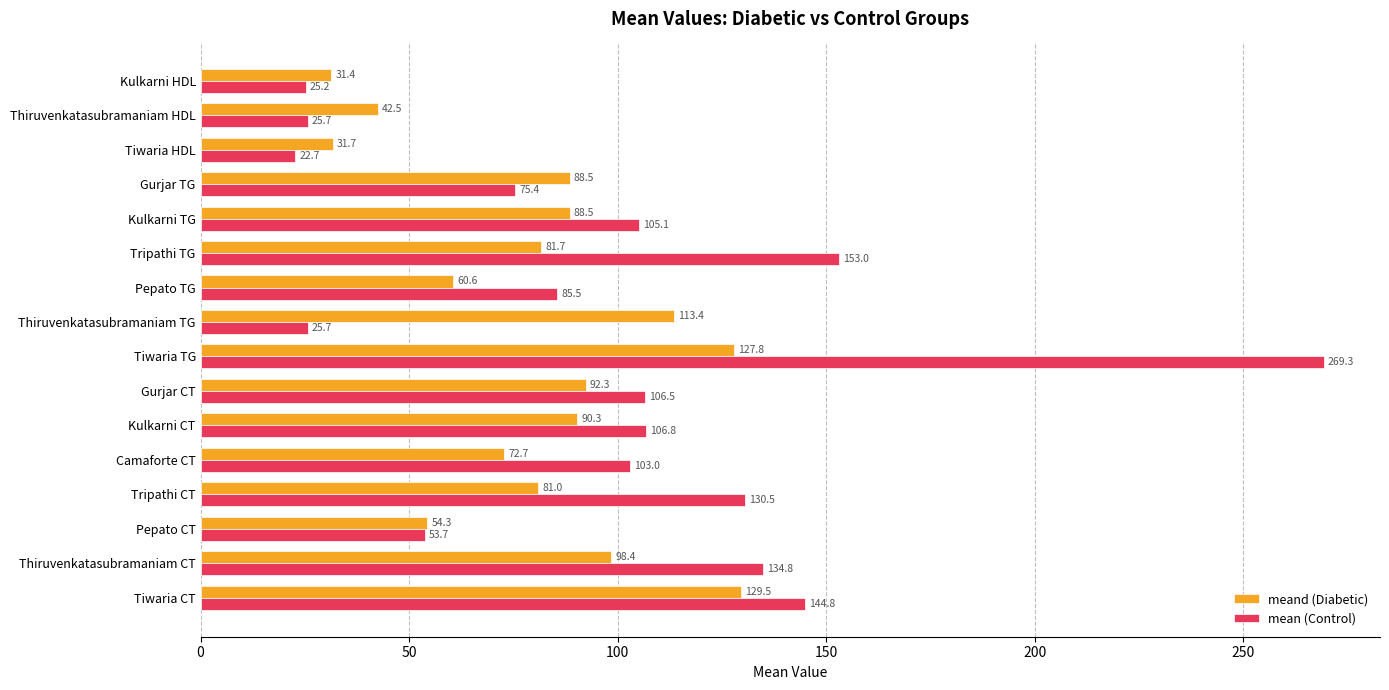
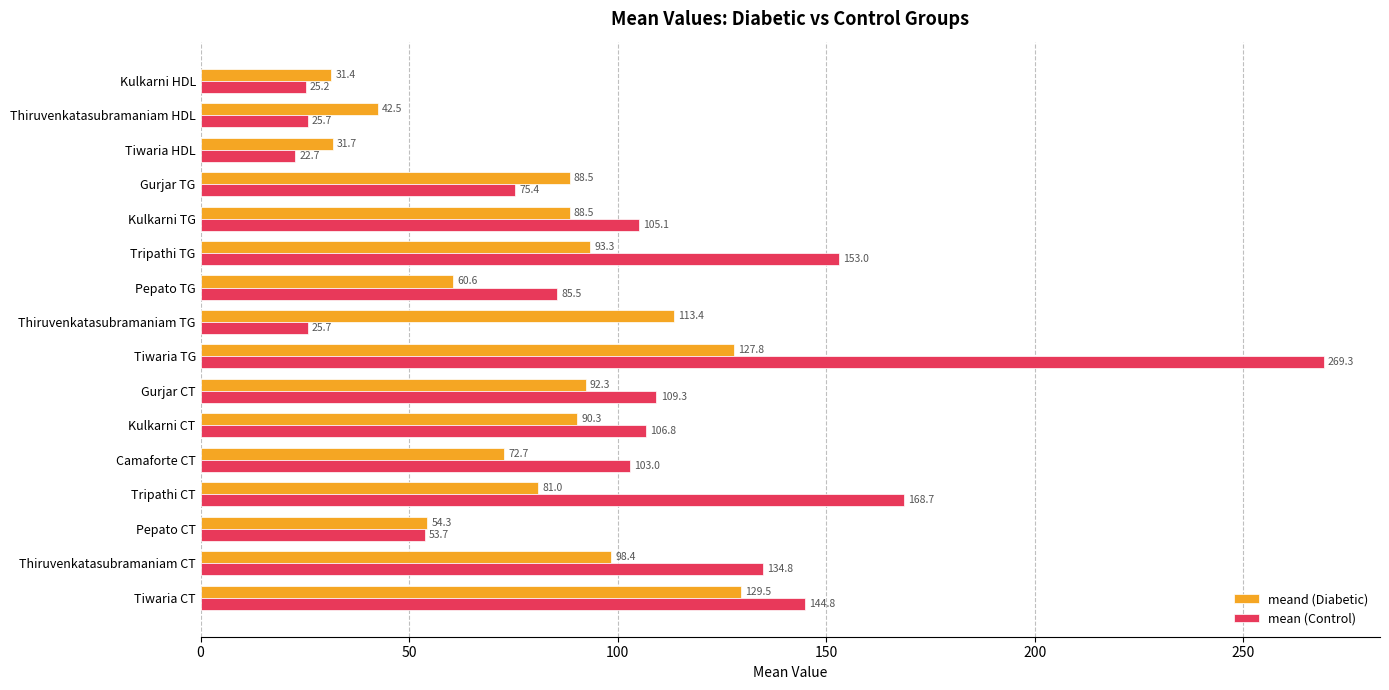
meand (Diabetic), Tripathi TG: 81.7 -> 93.3
mean (Control), Gurjar CT: 106.5 -> 109.3
mean (Control), Tripathi CT: 130.5 -> 168.7
